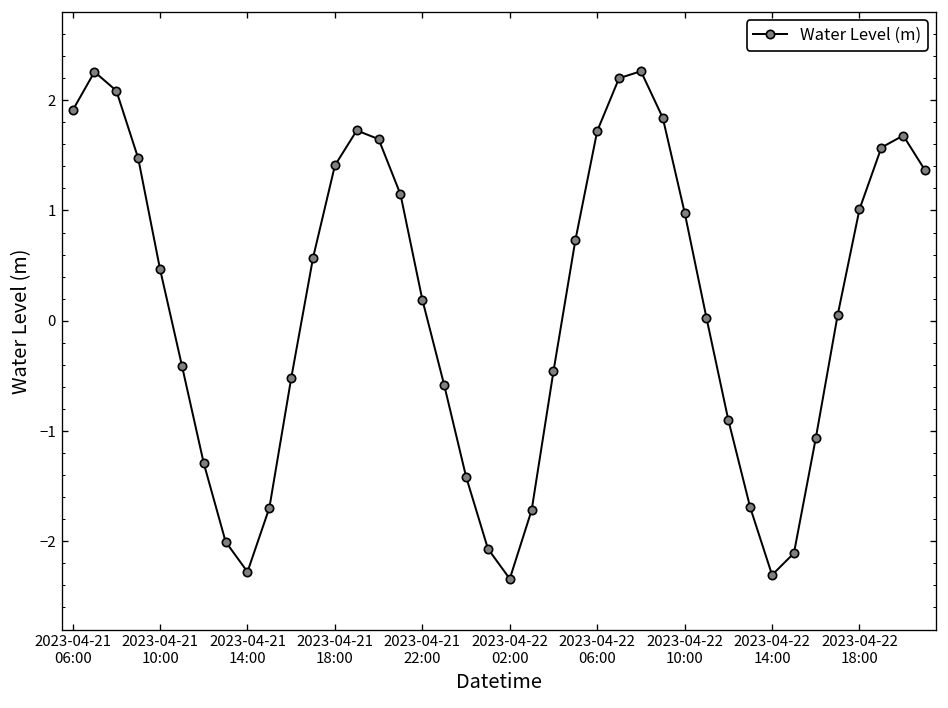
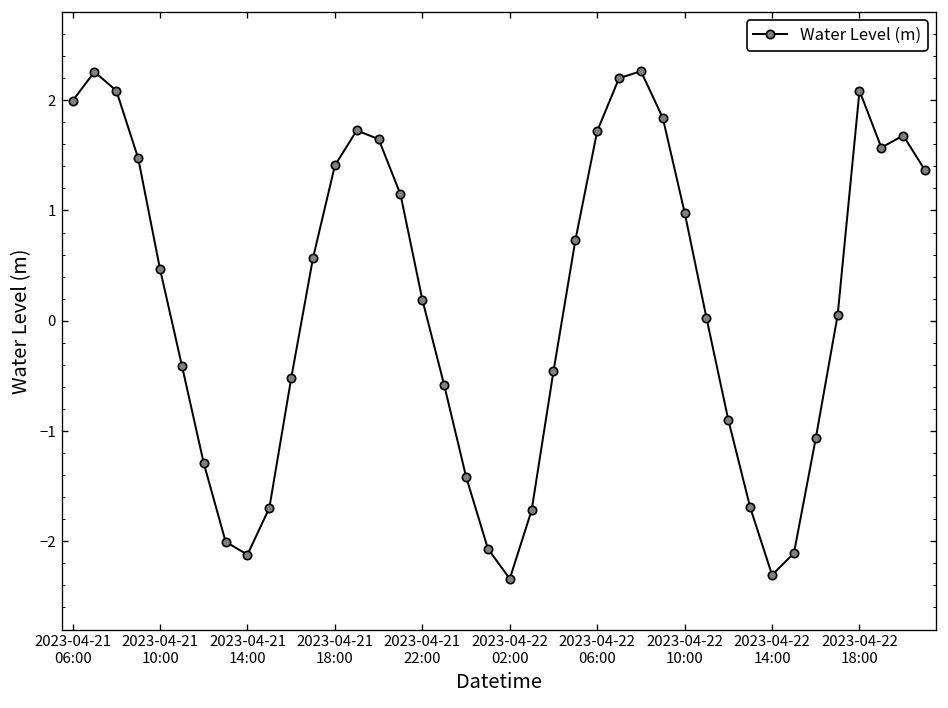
2023-04-21 06:00: 1.9 -> 2.0
2023-04-21 14:00: -2.3 -> -2.1
2023-04-22 18:00: 1.0 -> 2.1
